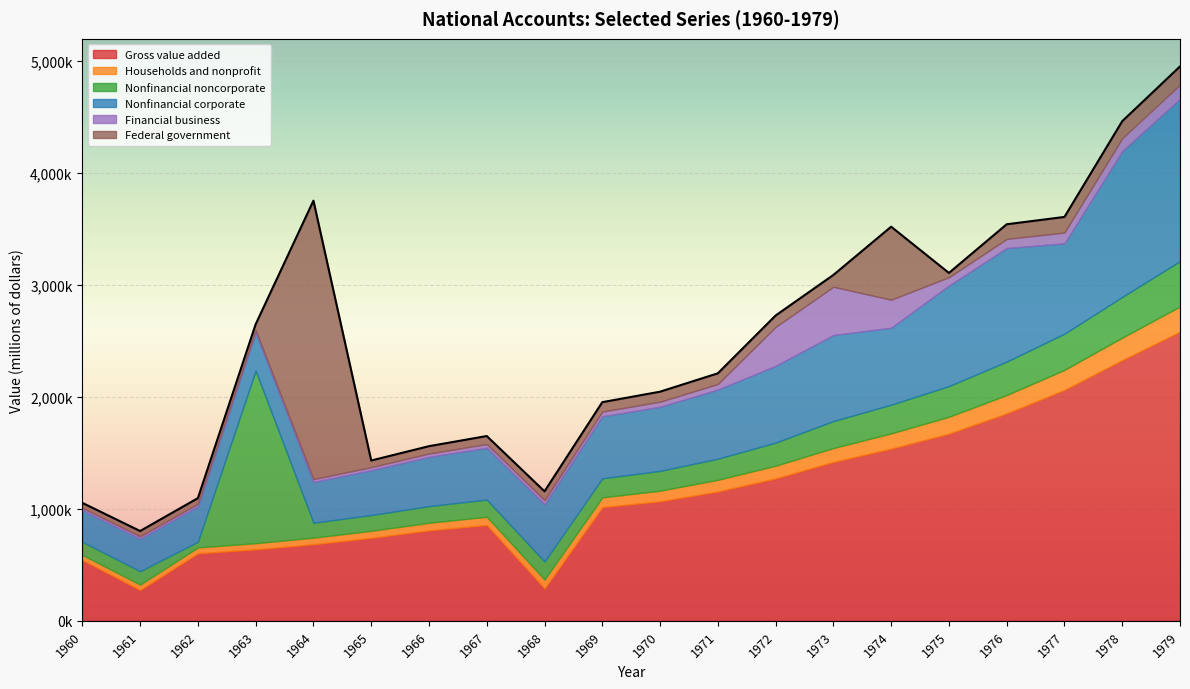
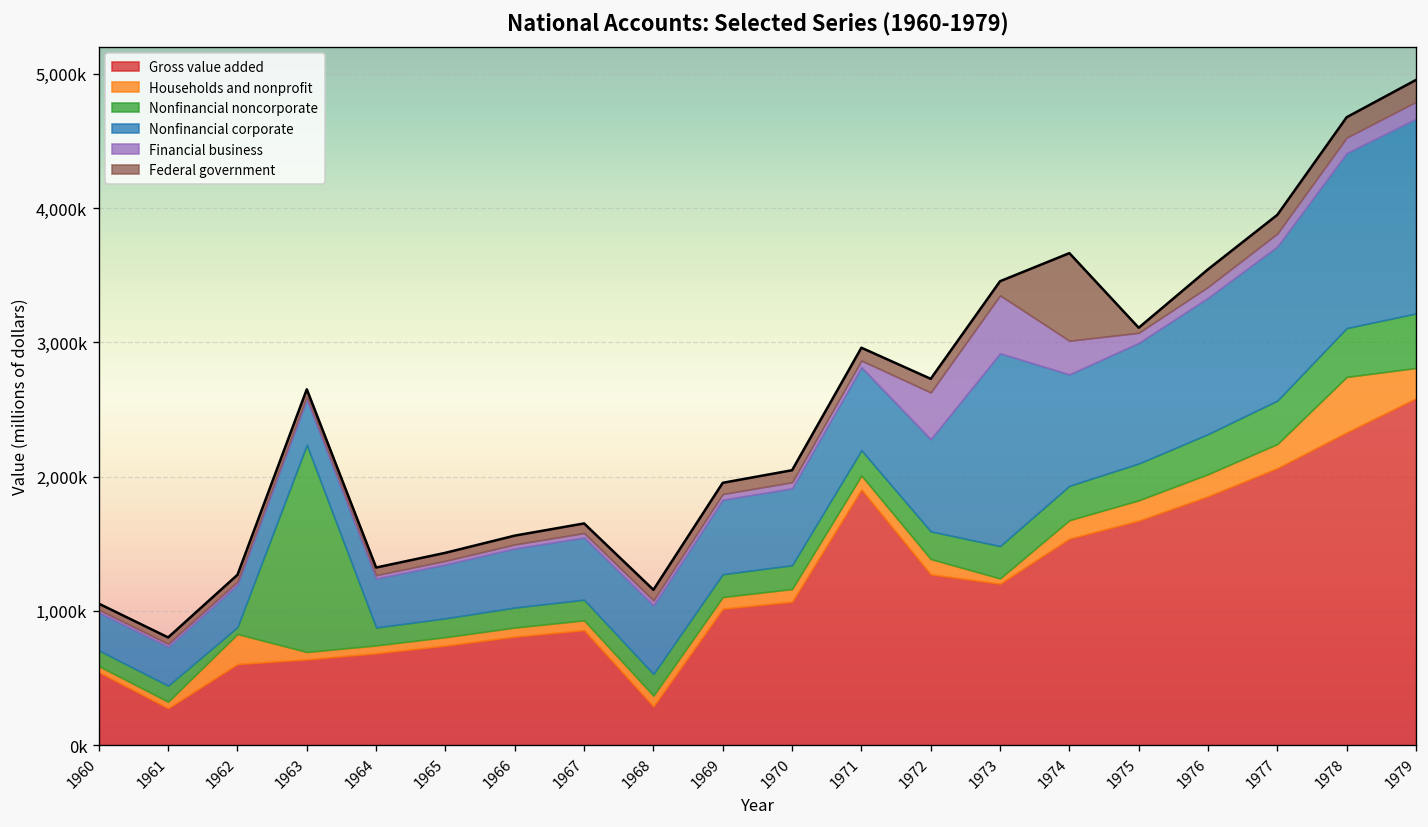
Households and nonprofit, 1962: 50,000 -> 220,000
Federal government, 1964: 2,490,000 -> 60,000
Gross value added, 1971: 1,160,000 -> 1,900,000
Gross value added, 1973: 1,420,000 -> 1,200,000
Households and nonprofit, 1973: 120,000 -> 40,000
Nonfinancial corporate, 1973: 770,000 -> 1,440,000
Nonfinancial corporate, 1974: 690,000 -> 830,000
Nonfinancial corporate, 1977: 810,000 -> 1,150,000
Households and nonprofit, 1978: 200,000 -> 410,000
